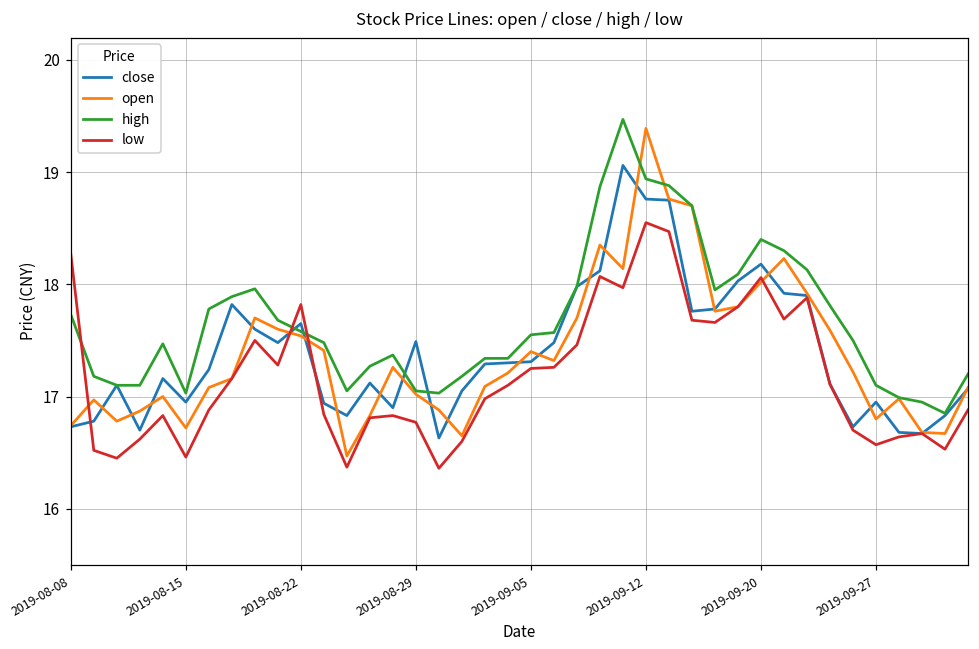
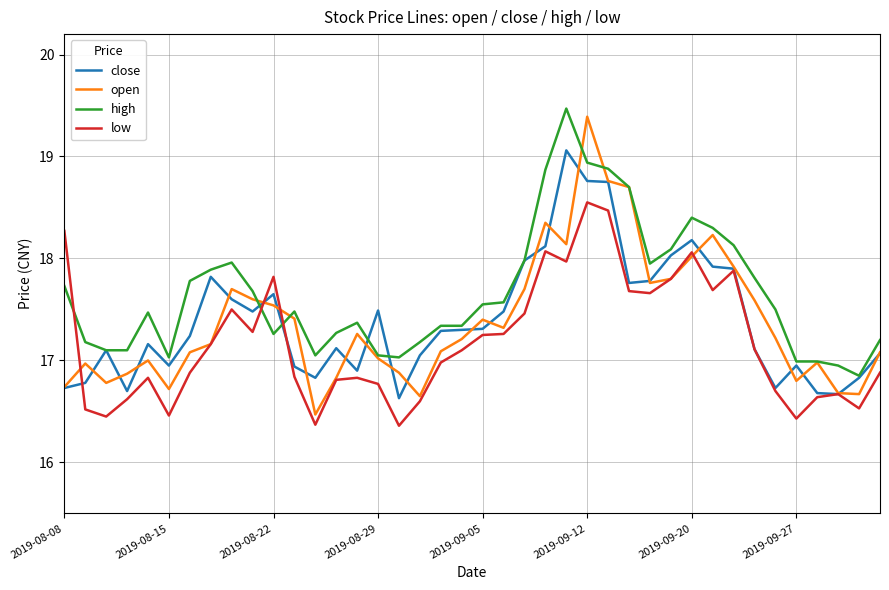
high, 2019-08-22: 17.58 -> 17.26
high, 2019-09-27: 17.10 -> 16.99
low, 2019-09-27: 16.57 -> 16.43
